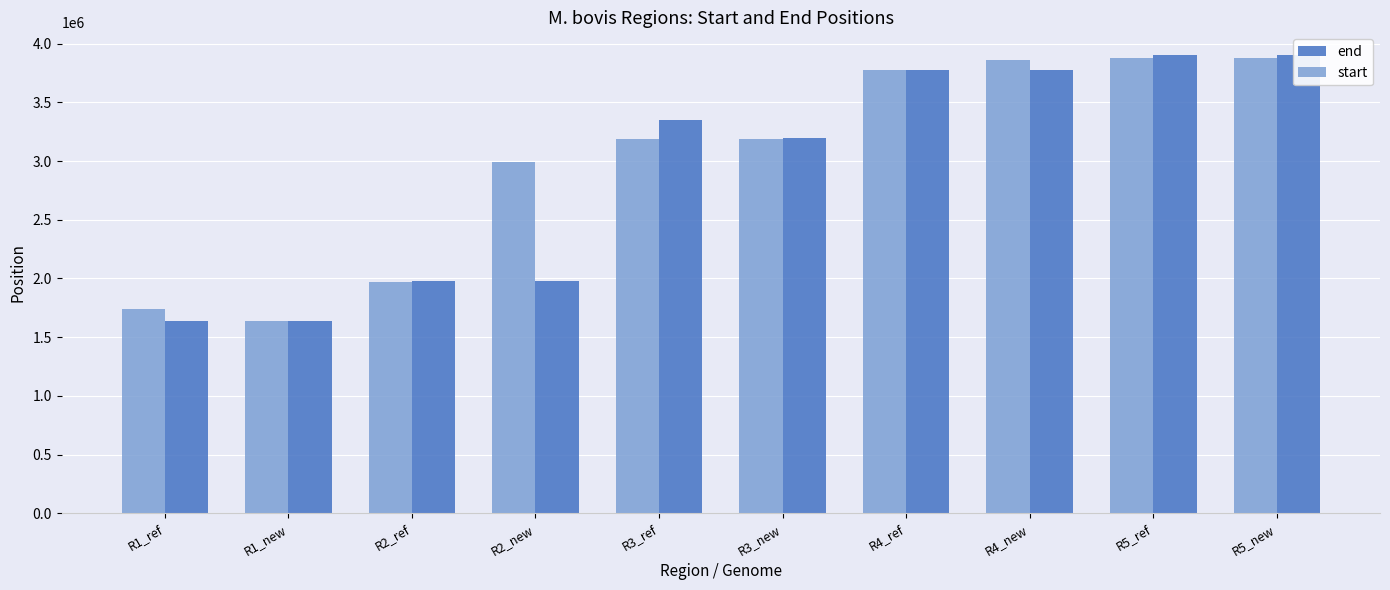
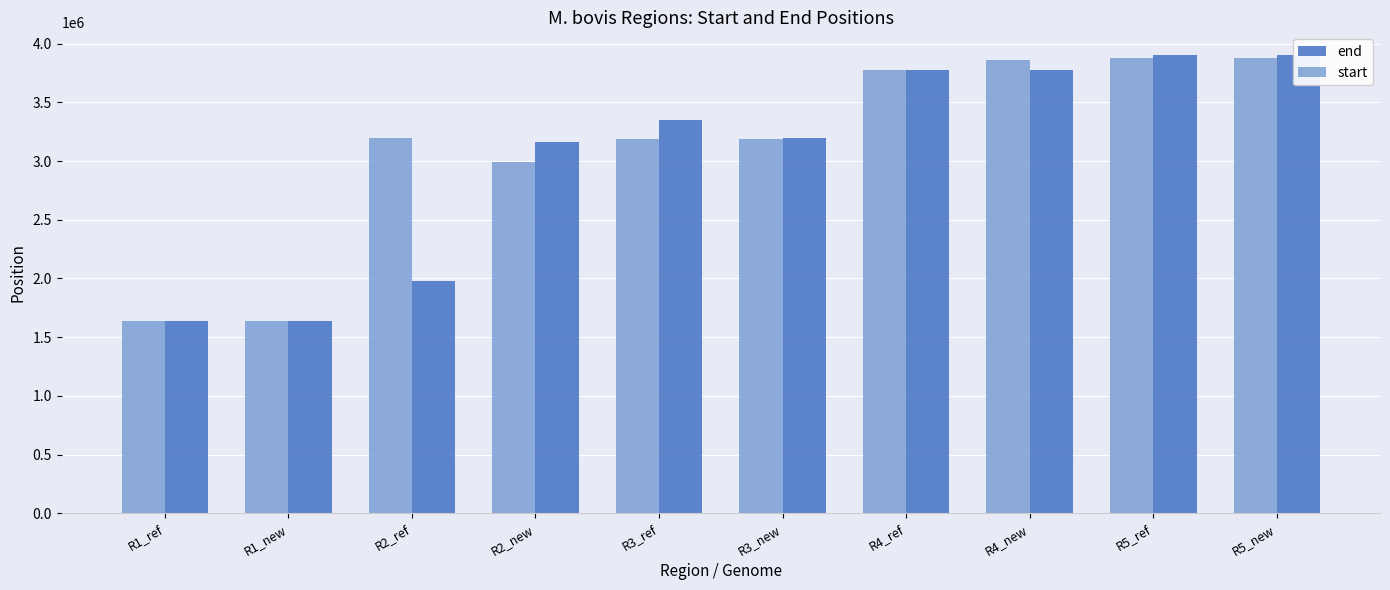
start, R1_ref: 1740000 -> 1640000
start, R2_ref: 1970000 -> 3190000
end, R2_new: 1980000 -> 3160000
